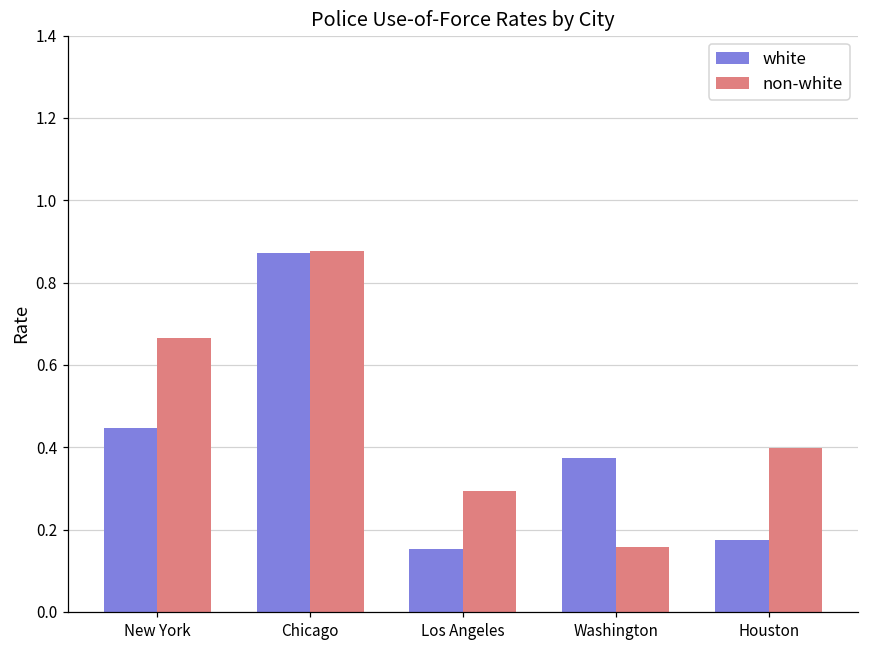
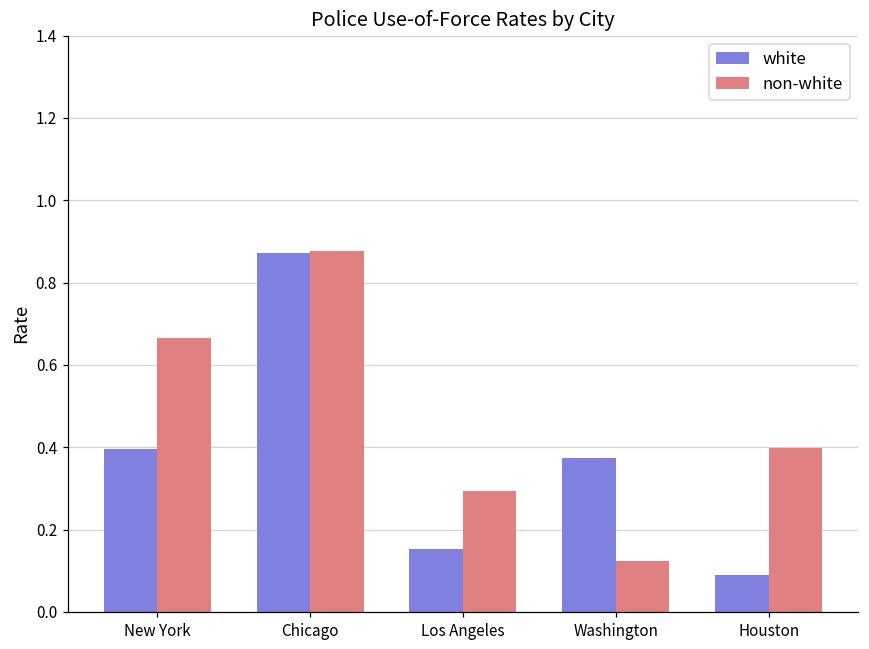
white, New York: 0.45 -> 0.40
non-white, Washington: 0.16 -> 0.12
white, Houston: 0.17 -> 0.09
